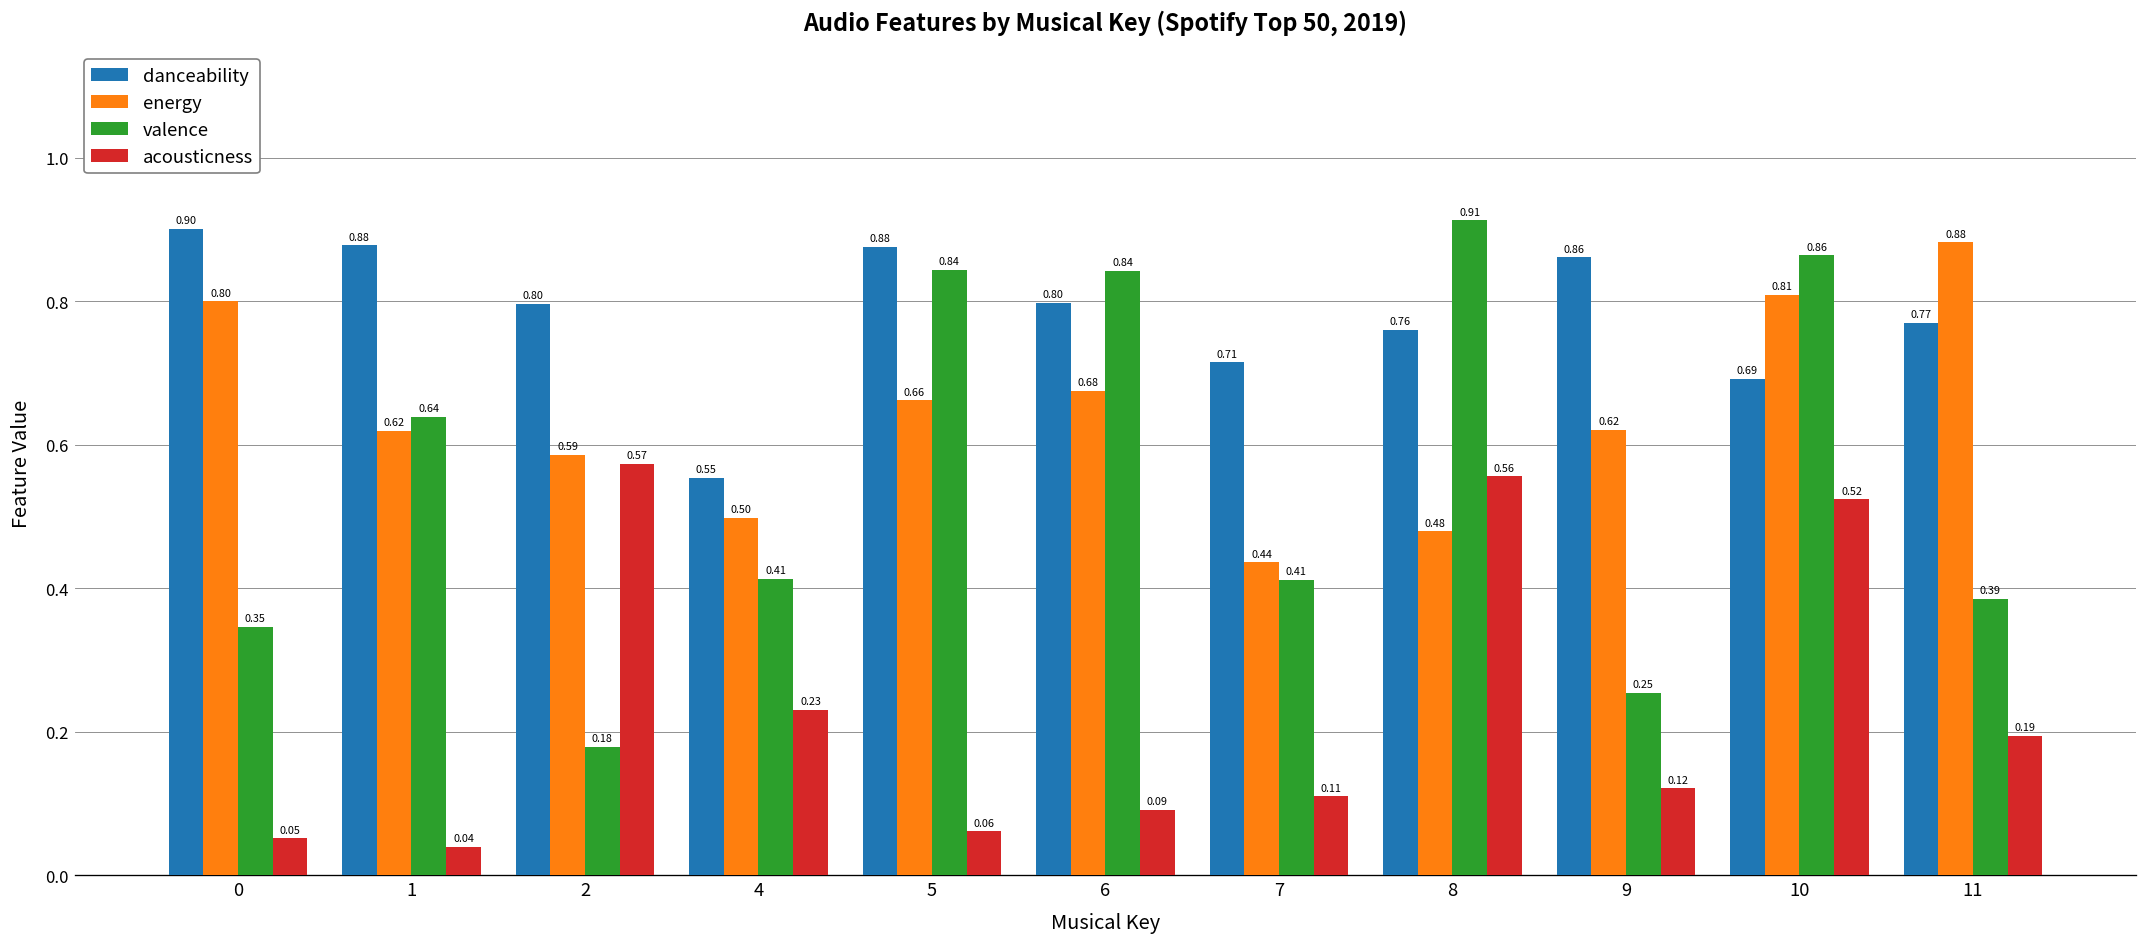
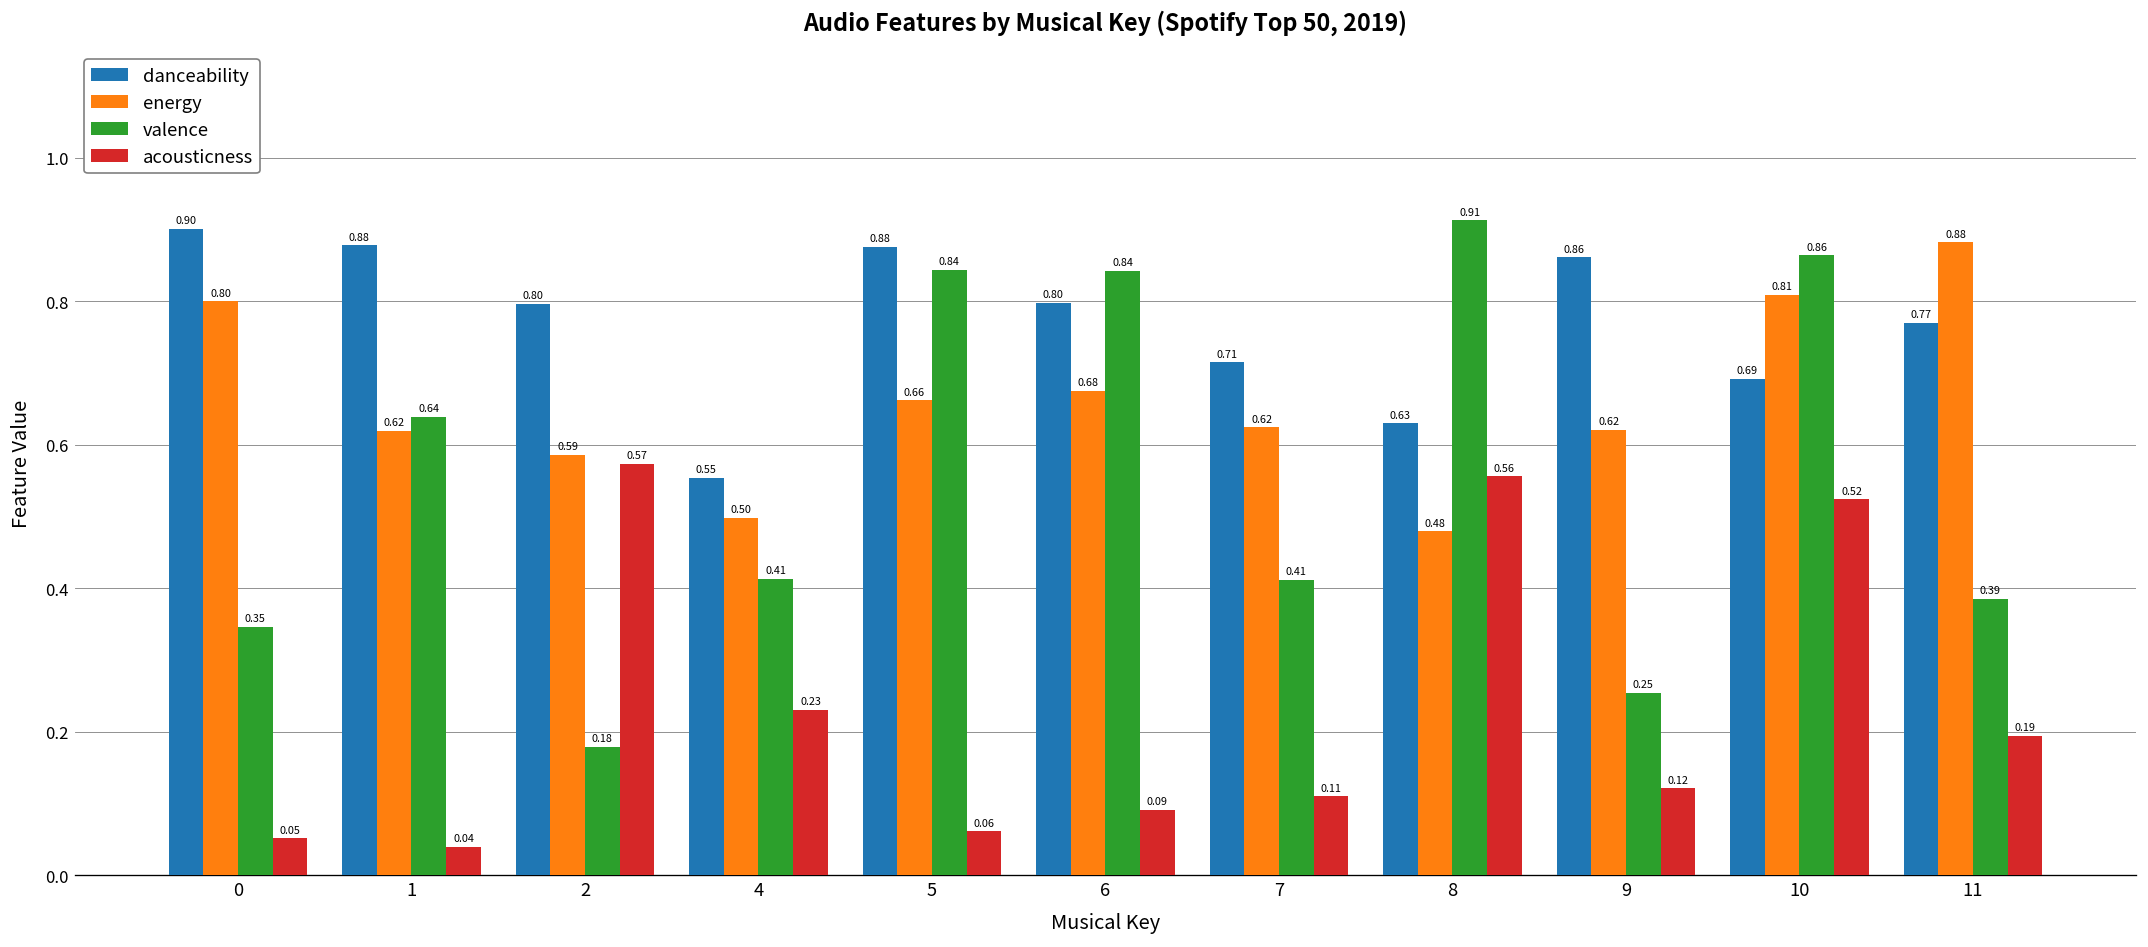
energy, 7: 0.44 -> 0.62
danceability, 8: 0.76 -> 0.63
